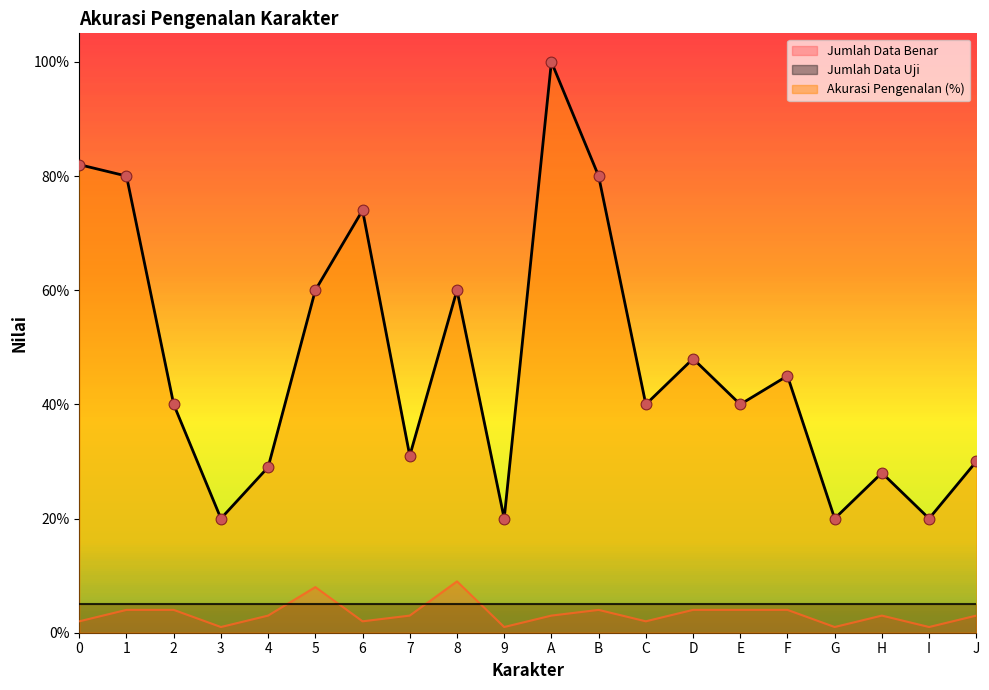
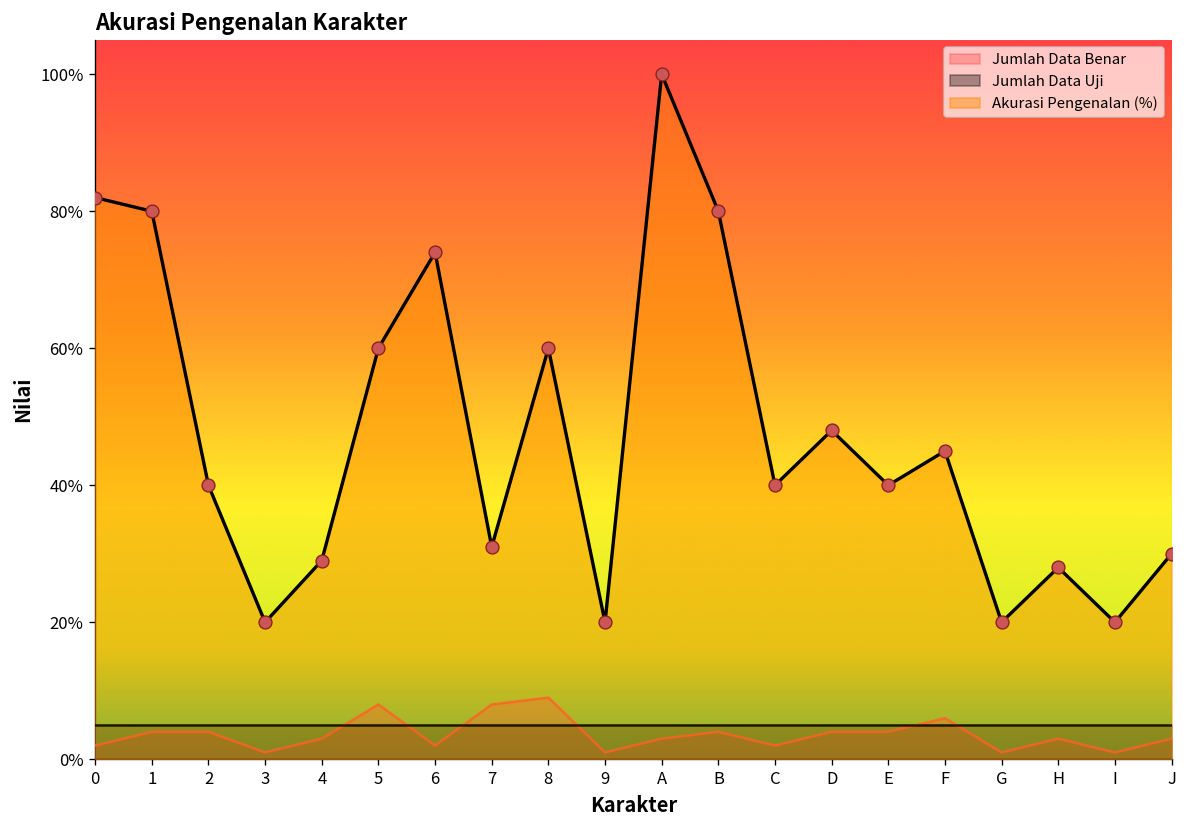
Jumlah Data Benar, 7: 3% -> 8%
Jumlah Data Benar, F: 4% -> 6%
